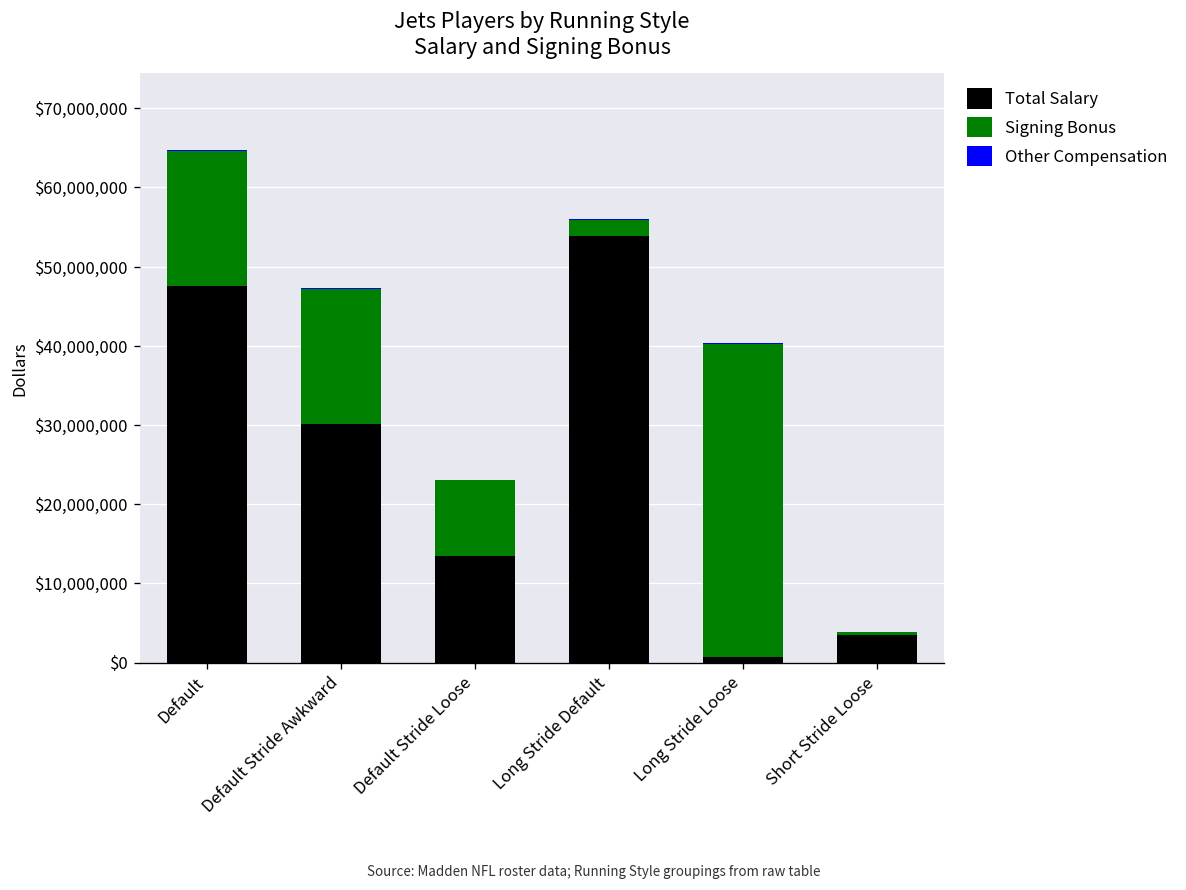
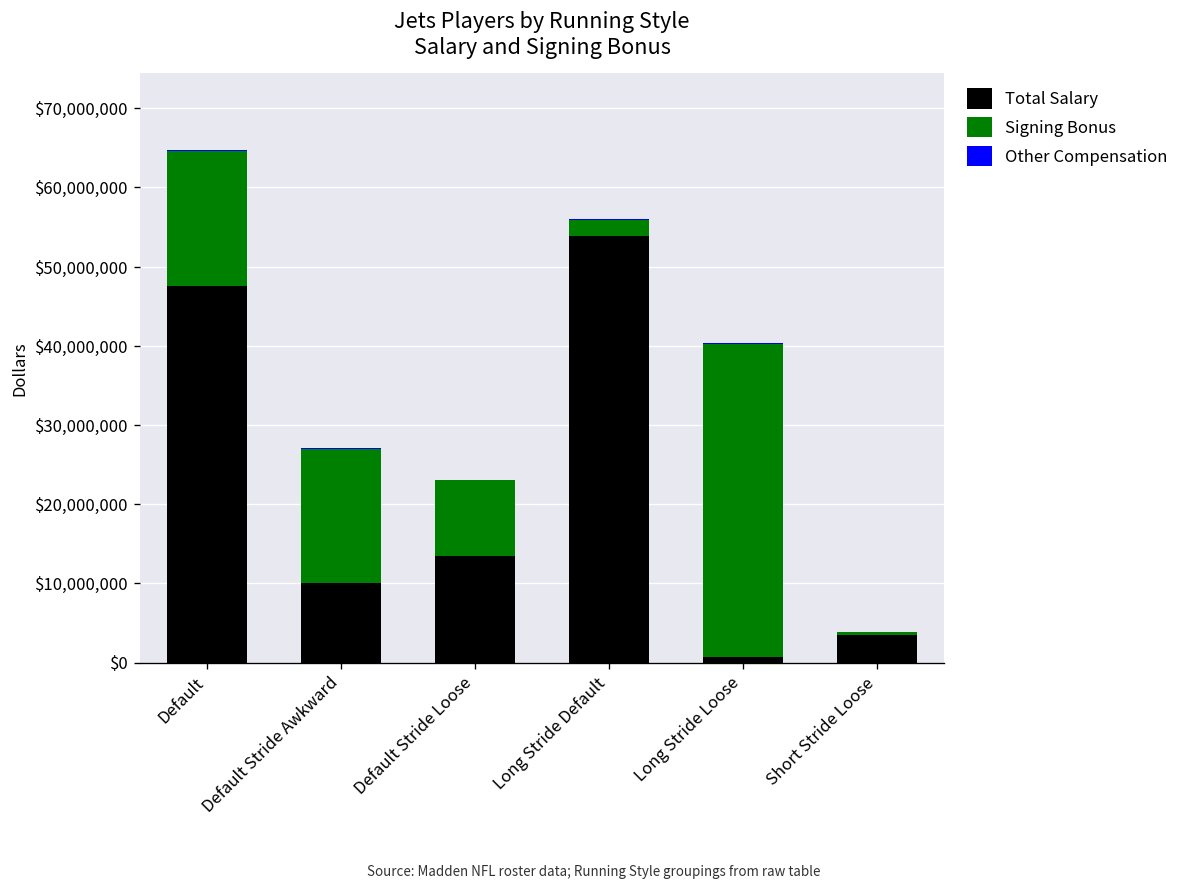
Total Salary, Default Stride Awkward: $30,000,000 -> $10,000,000
